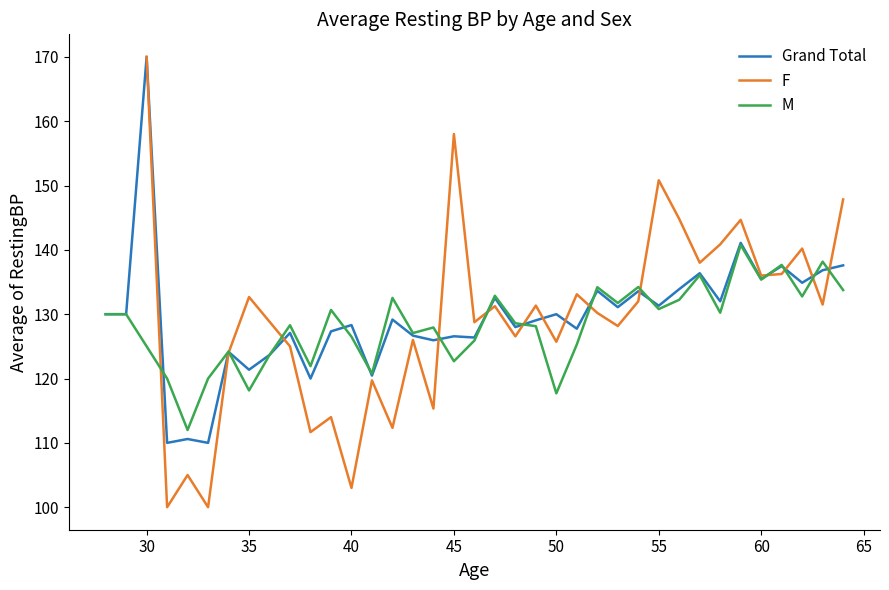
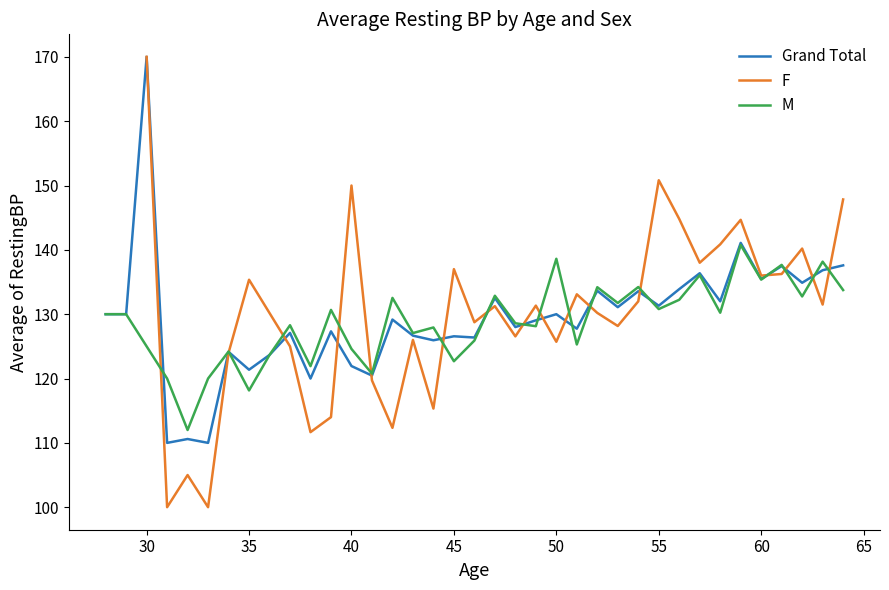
F, 35: 133 -> 135
Grand Total, 40: 128 -> 122
F, 40: 103 -> 150
M, 40: 127 -> 125
F, 45: 158 -> 137
M, 50: 118 -> 139
